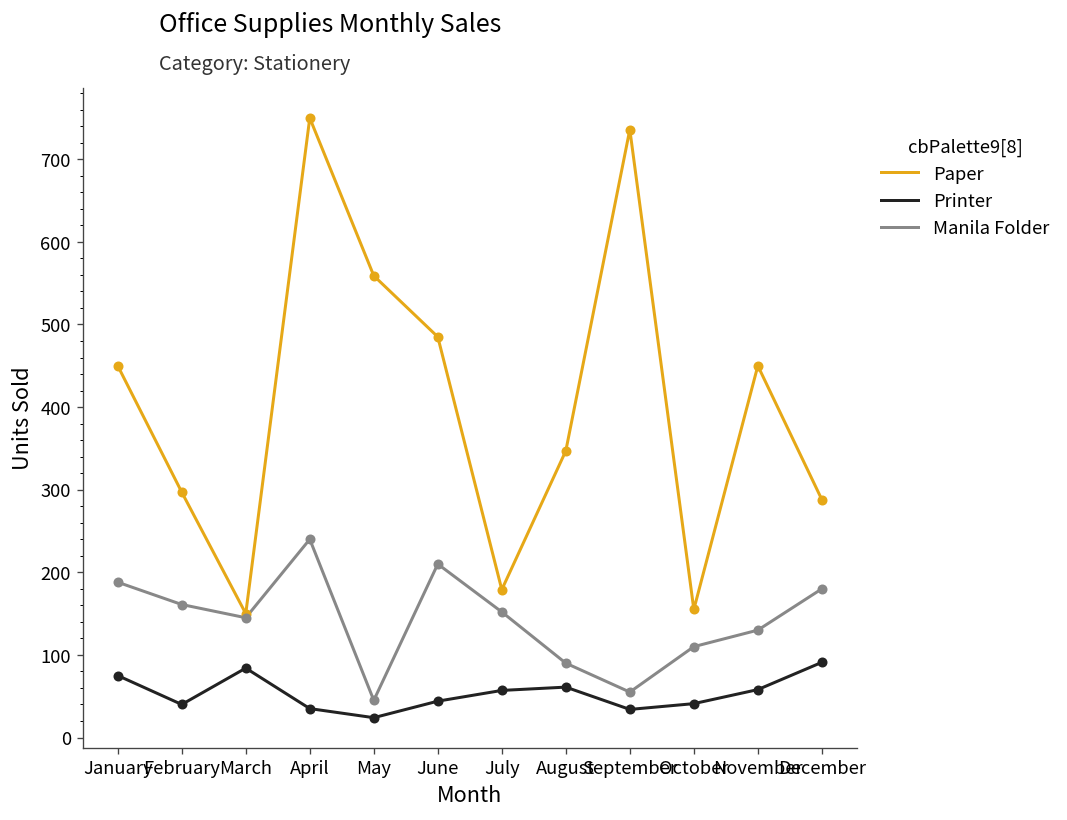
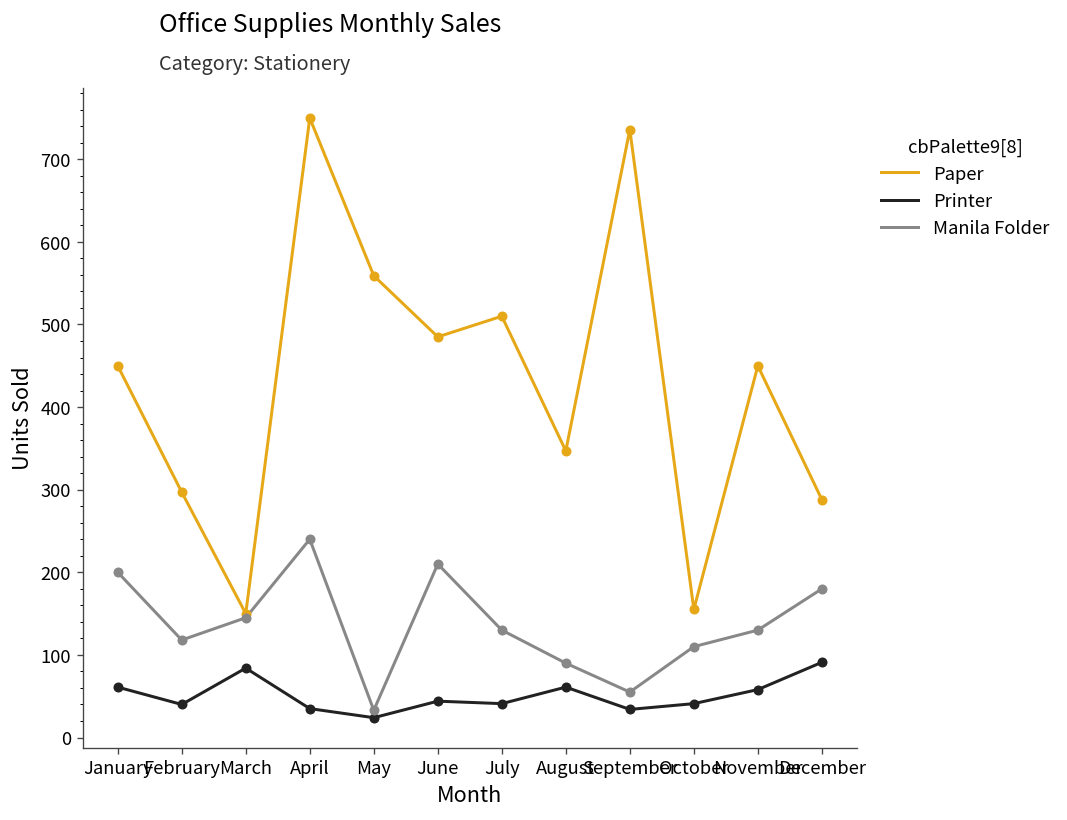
Printer, January: 80 -> 60
Manila Folder, January: 190 -> 200
Manila Folder, February: 160 -> 120
Manila Folder, May: 50 -> 30
Paper, July: 180 -> 510
Printer, July: 60 -> 40
Manila Folder, July: 150 -> 130
